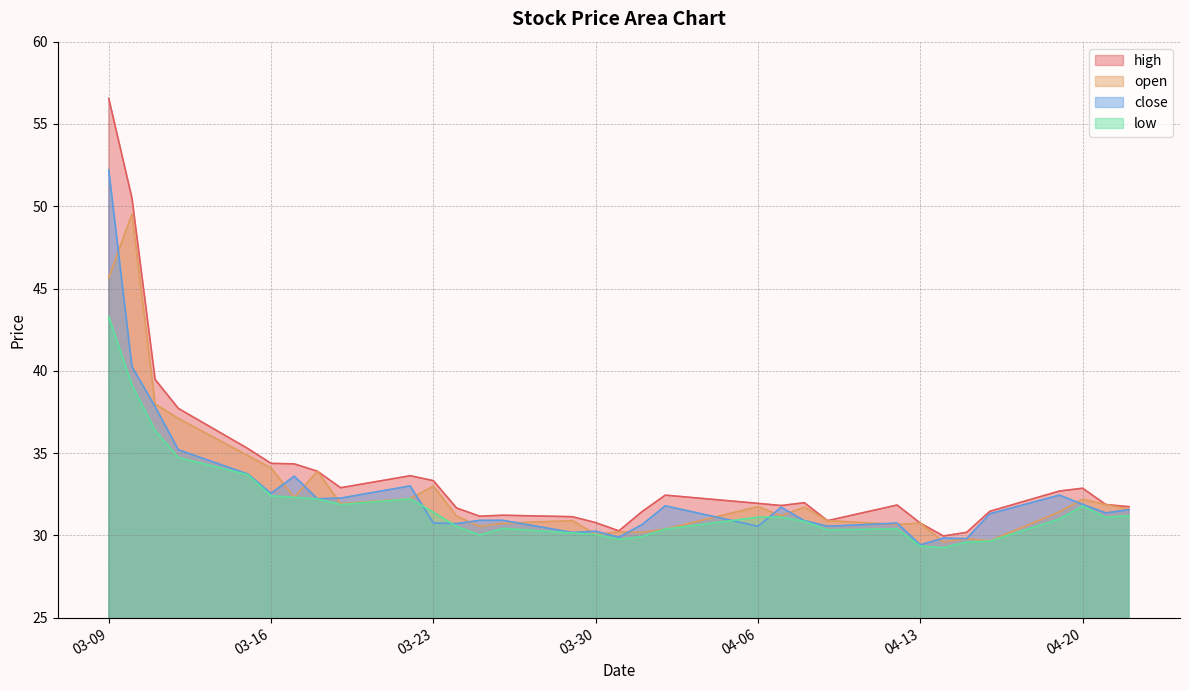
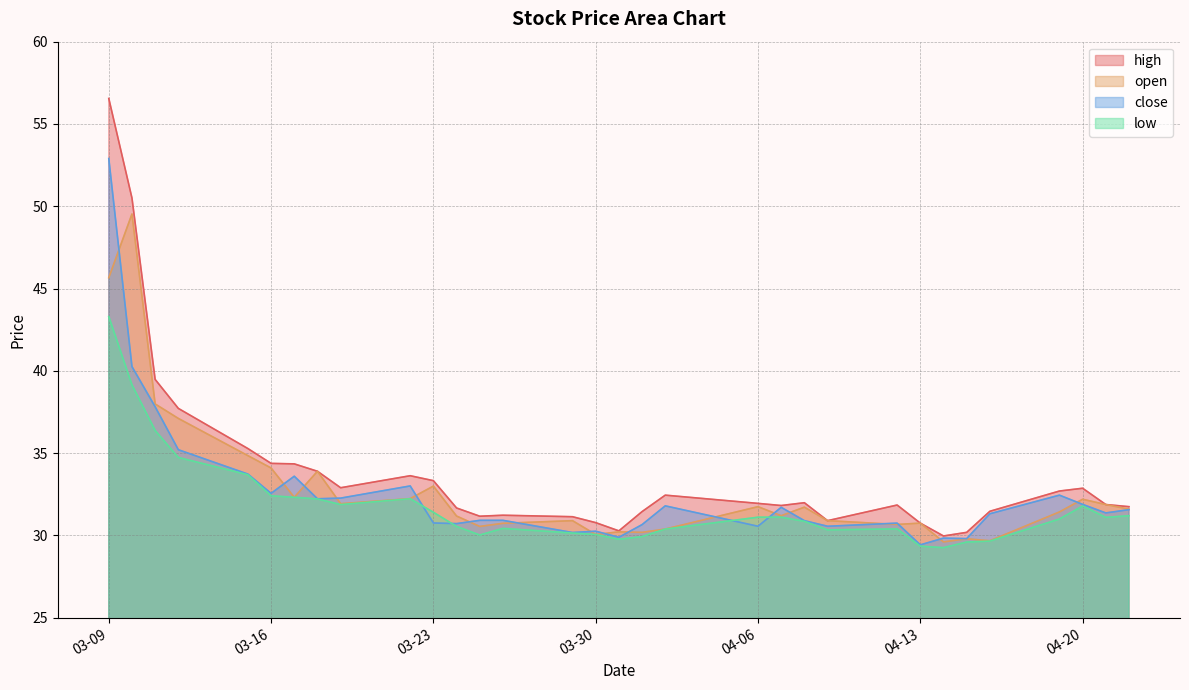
close, 03-09: 52.2 -> 52.9
